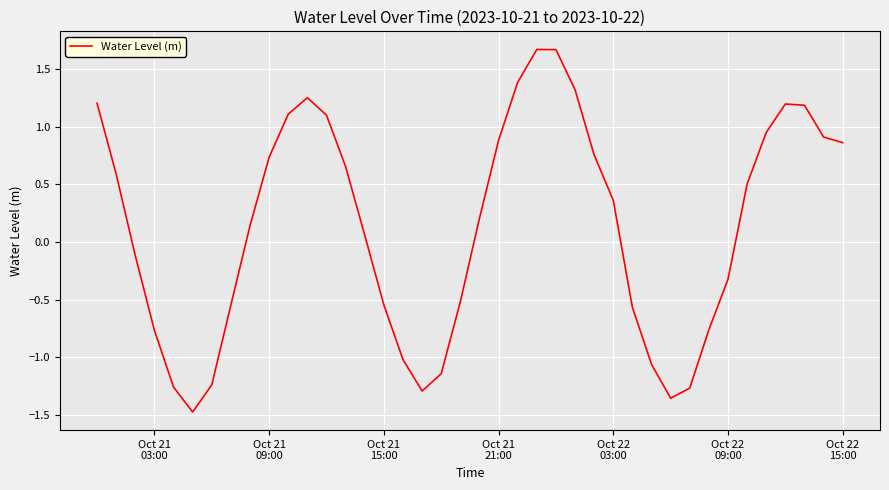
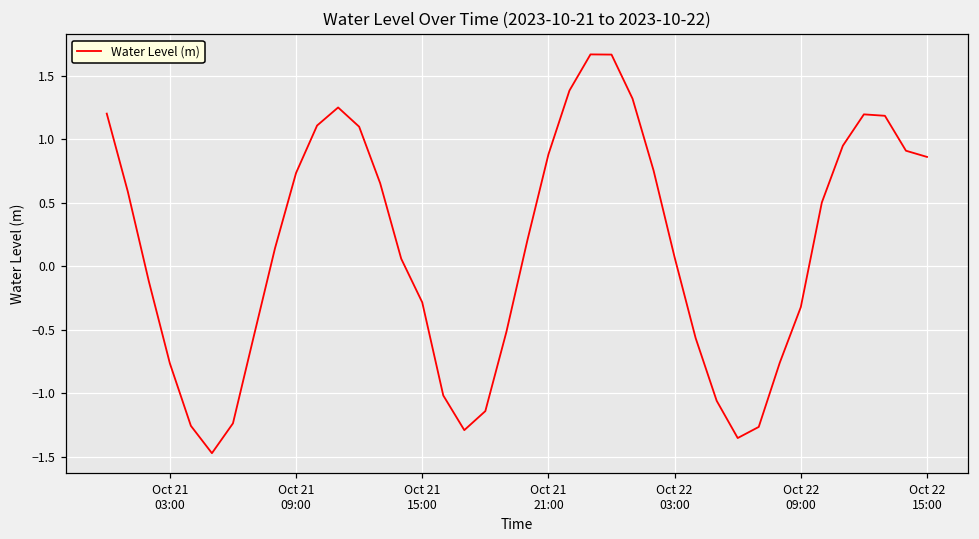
Oct 21 15:00: -0.55 -> -0.29
Oct 22 03:00: 0.36 -> 0.07
